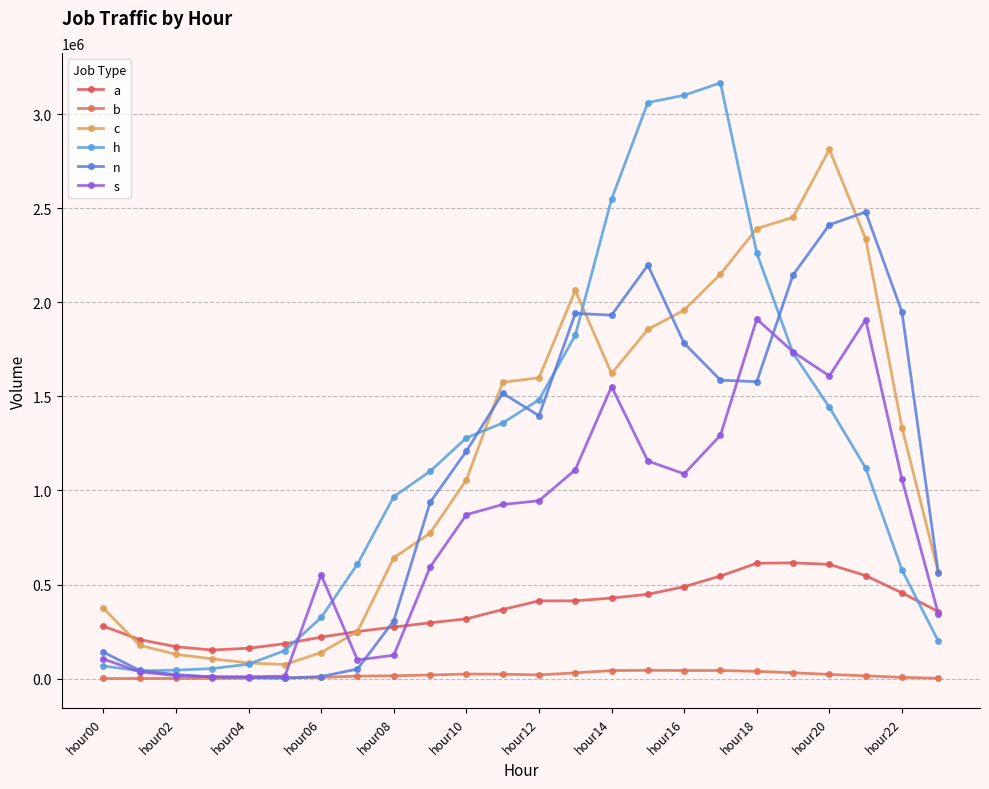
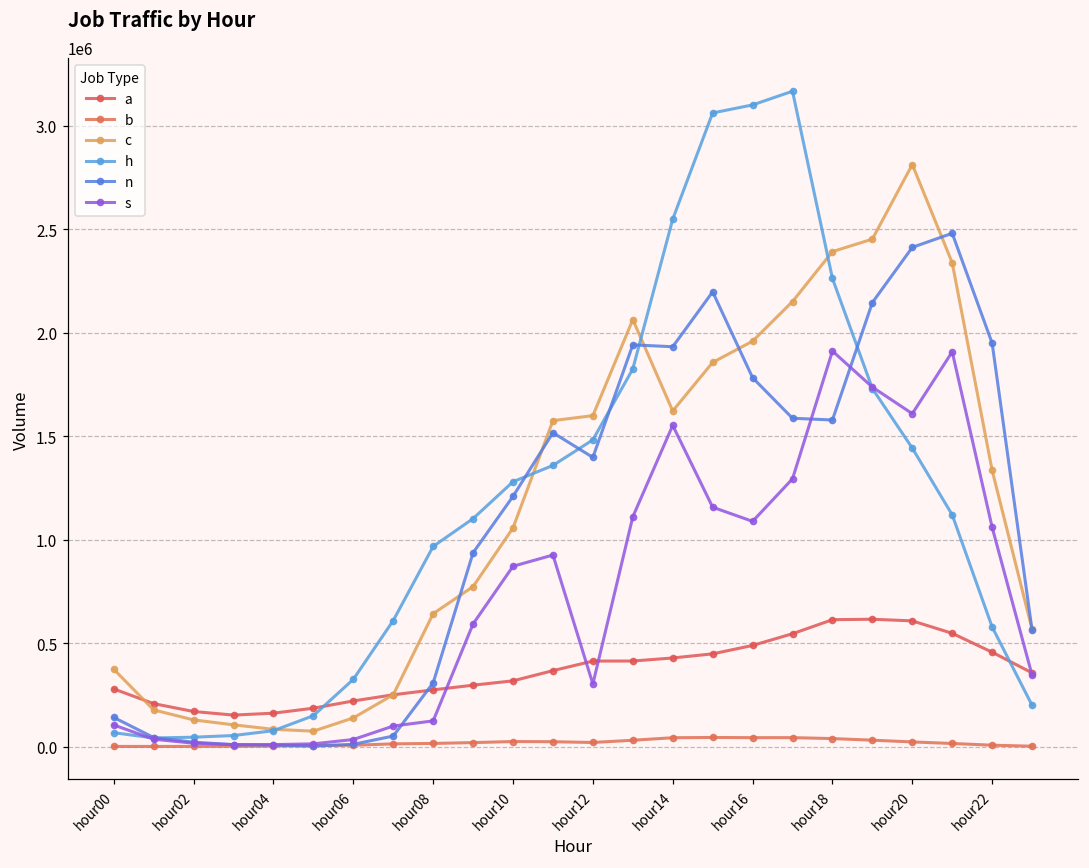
s, hour06: 550000 -> 30000
s, hour12: 950000 -> 300000
